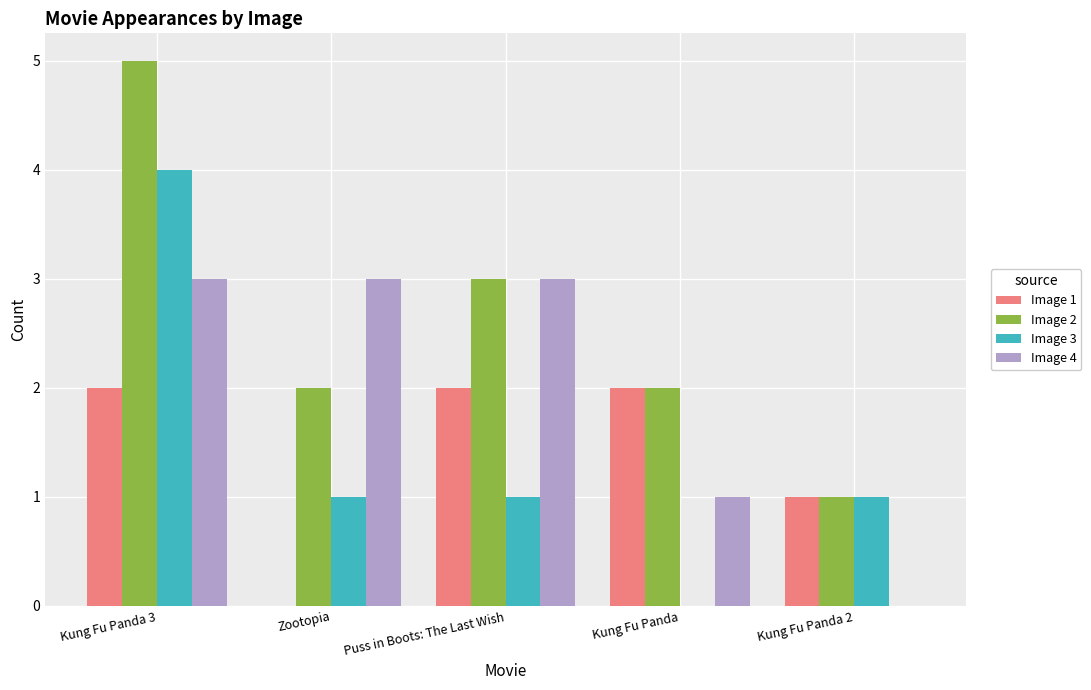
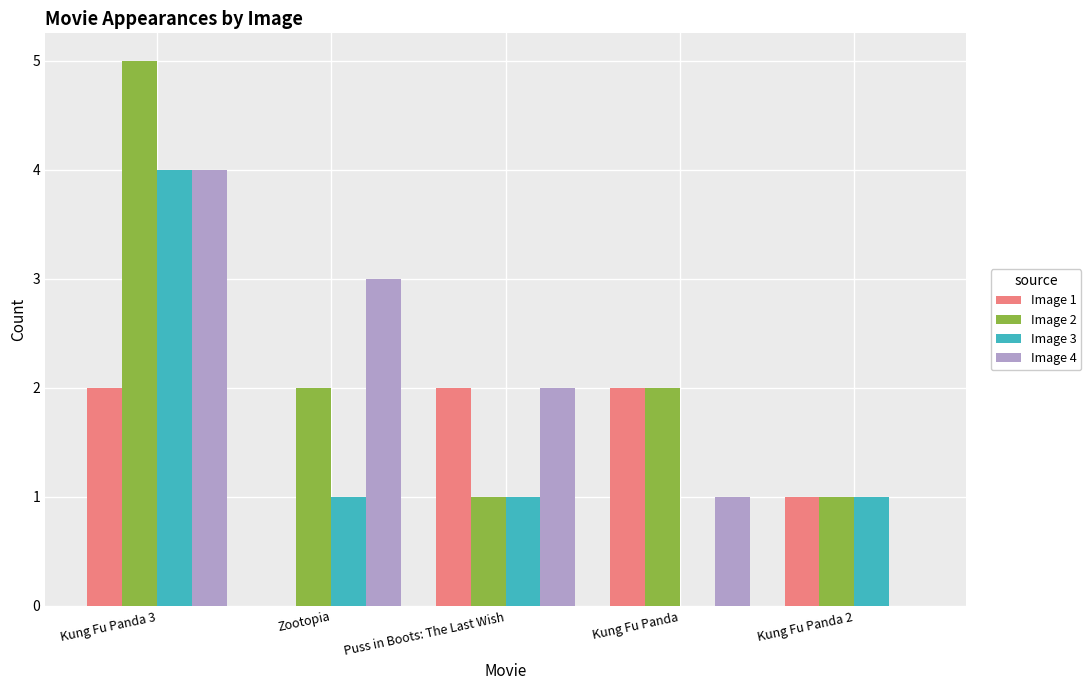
Image 4, Kung Fu Panda 3: 3 -> 4
Image 2, Puss in Boots: The Last Wish: 3 -> 1
Image 4, Puss in Boots: The Last Wish: 3 -> 2
